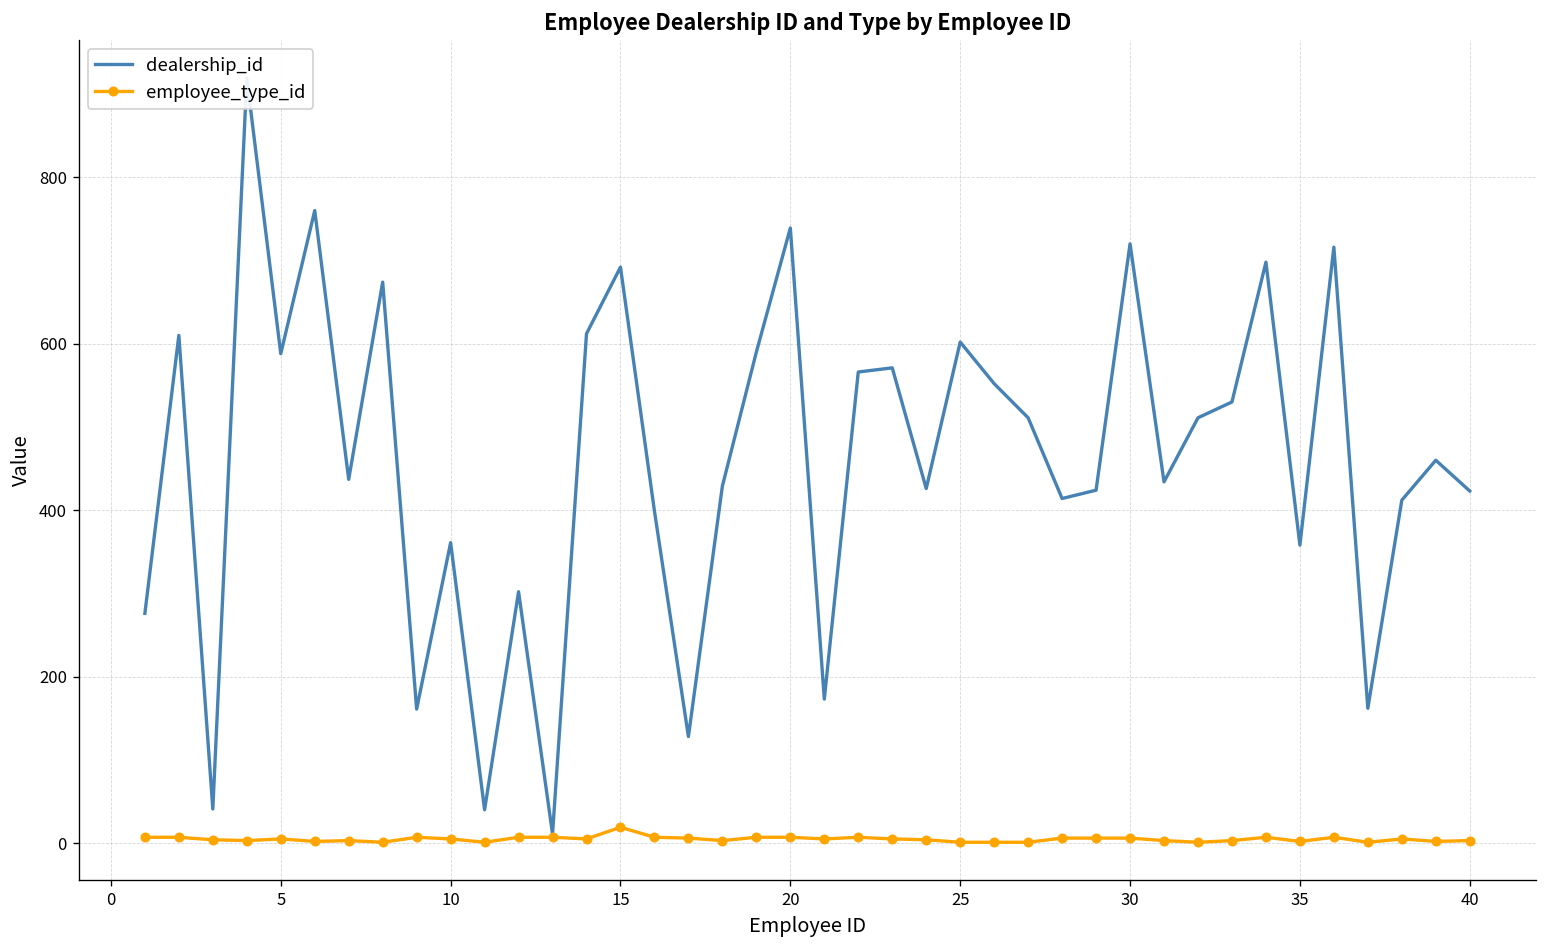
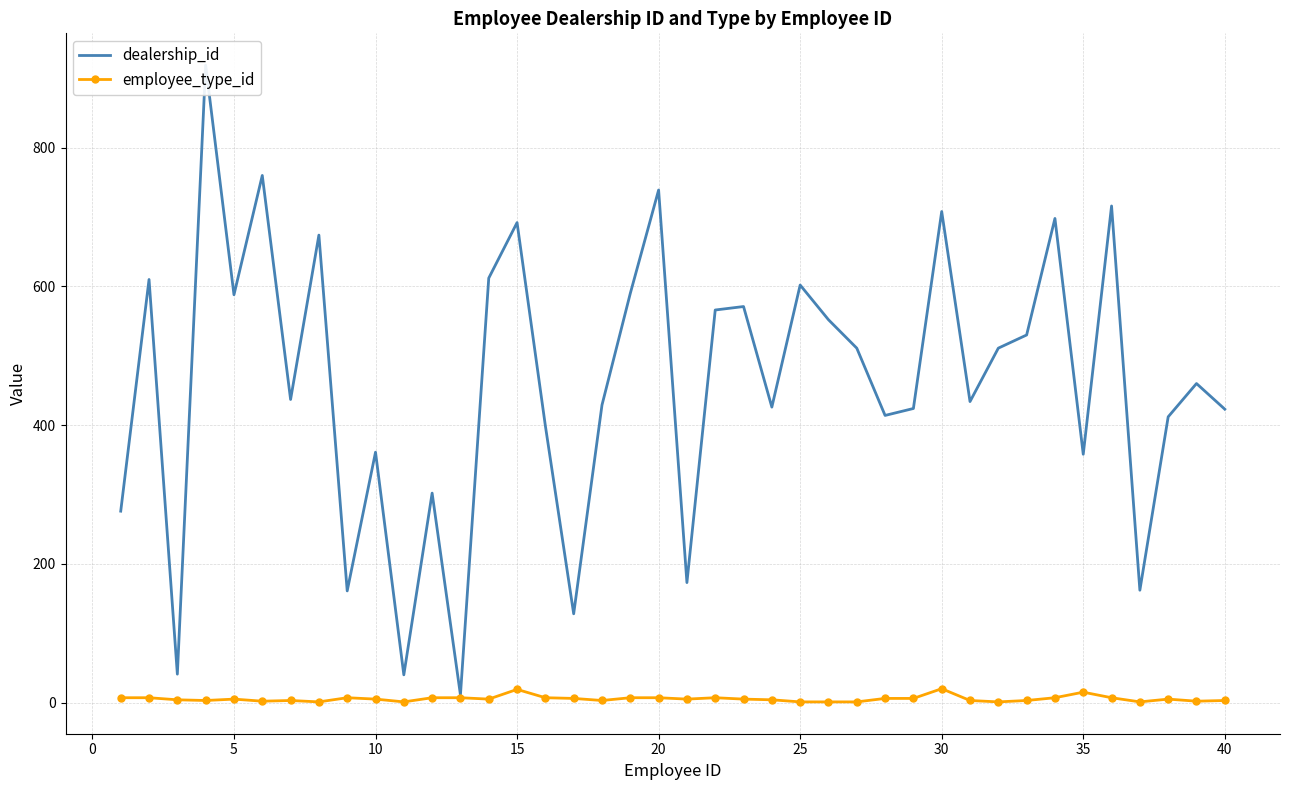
dealership_id, 30: 720 -> 710
employee_type_id, 30: 10 -> 20
employee_type_id, 35: 0 -> 20
